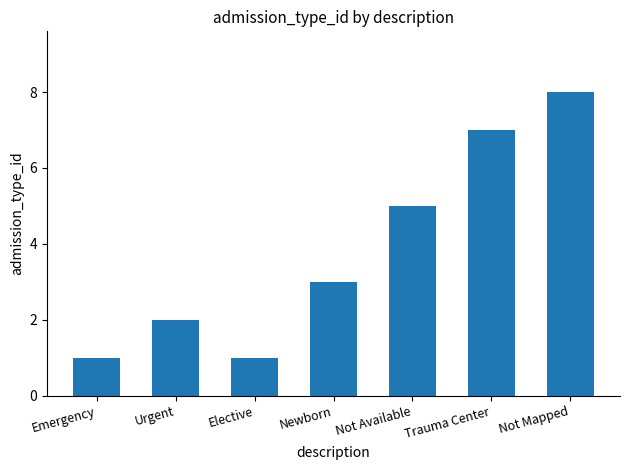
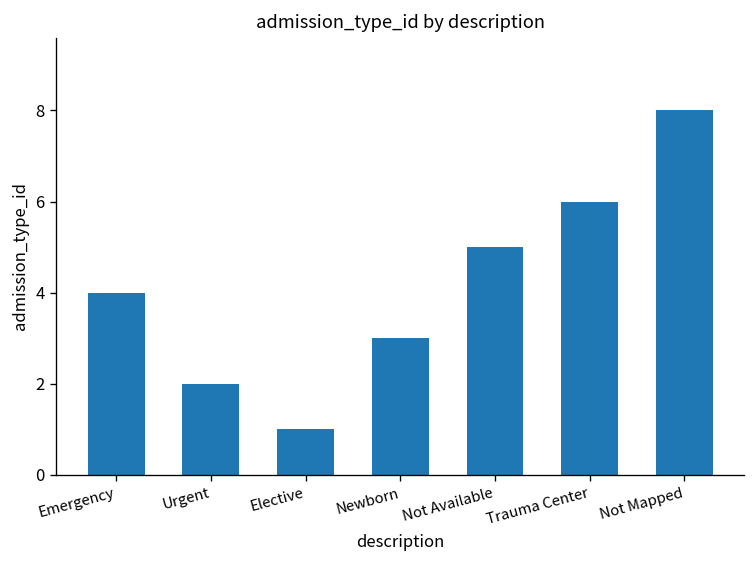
Emergency: 1 -> 4
Trauma Center: 7 -> 6
